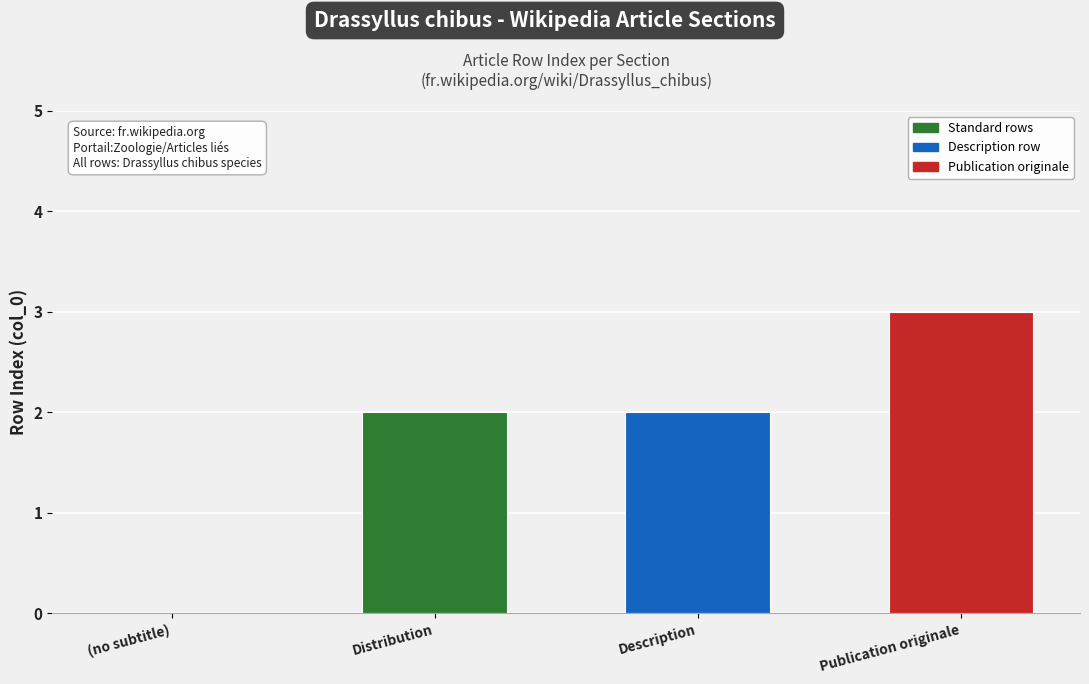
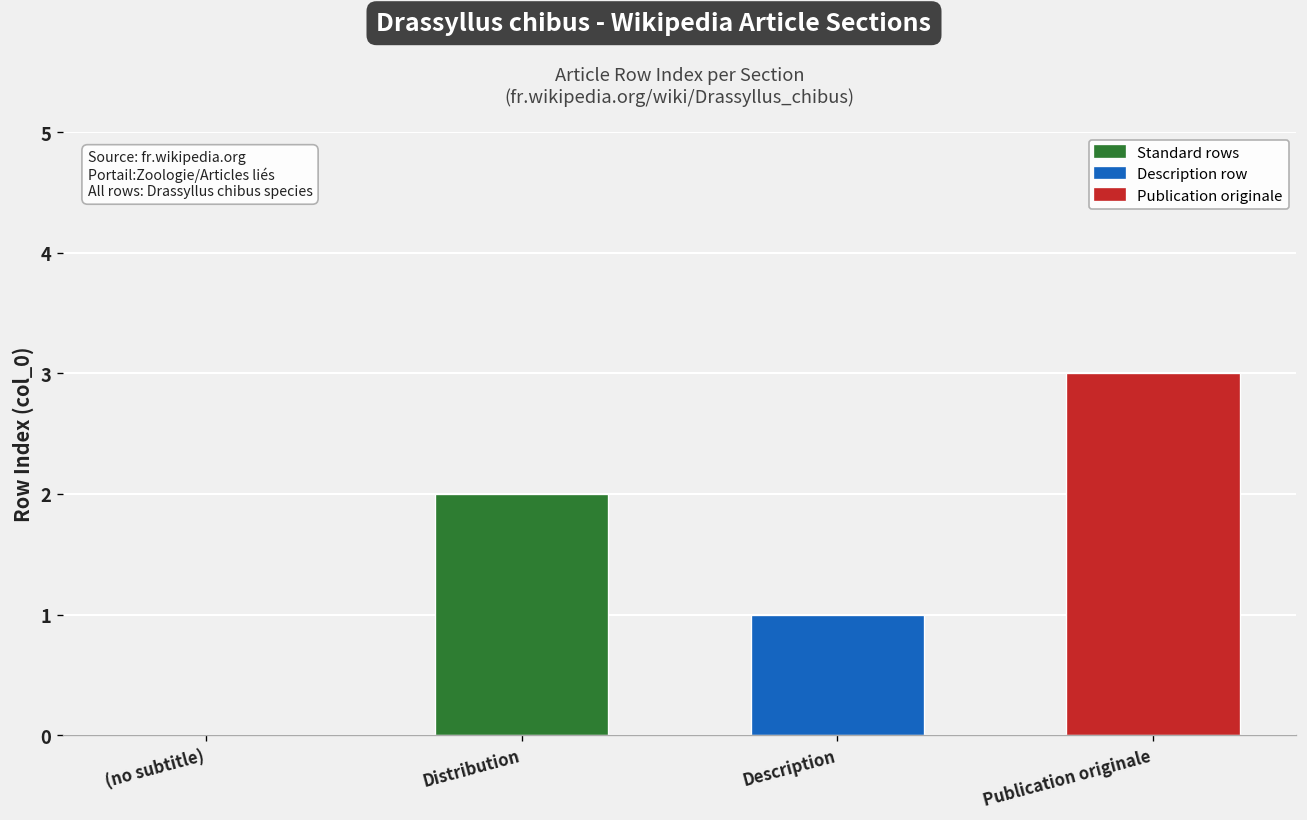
Description: 2 -> 1
